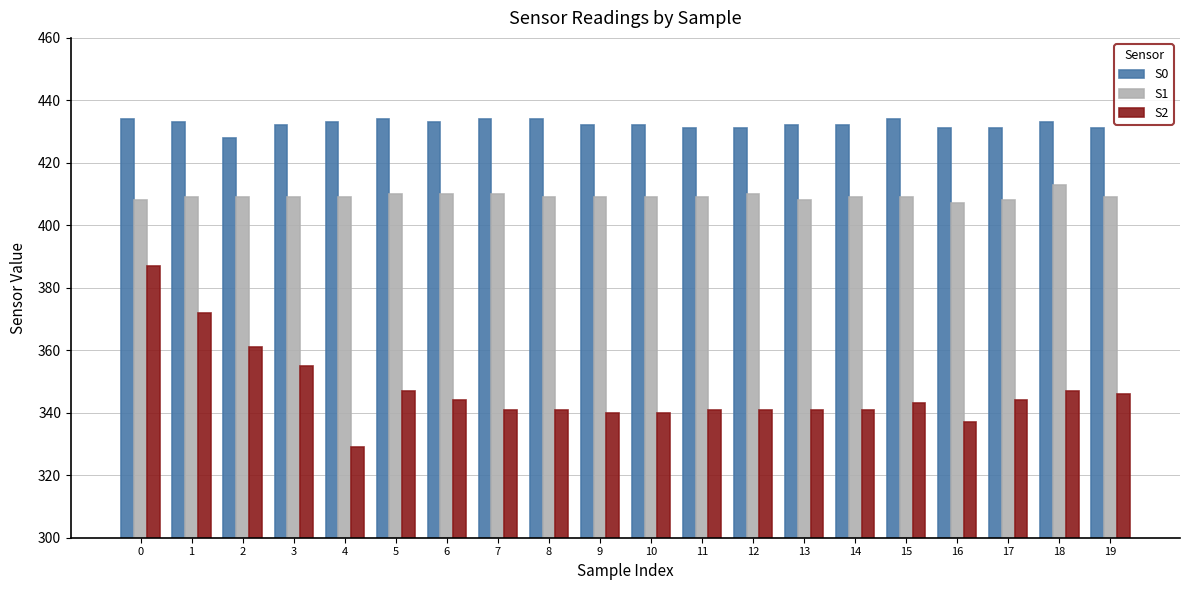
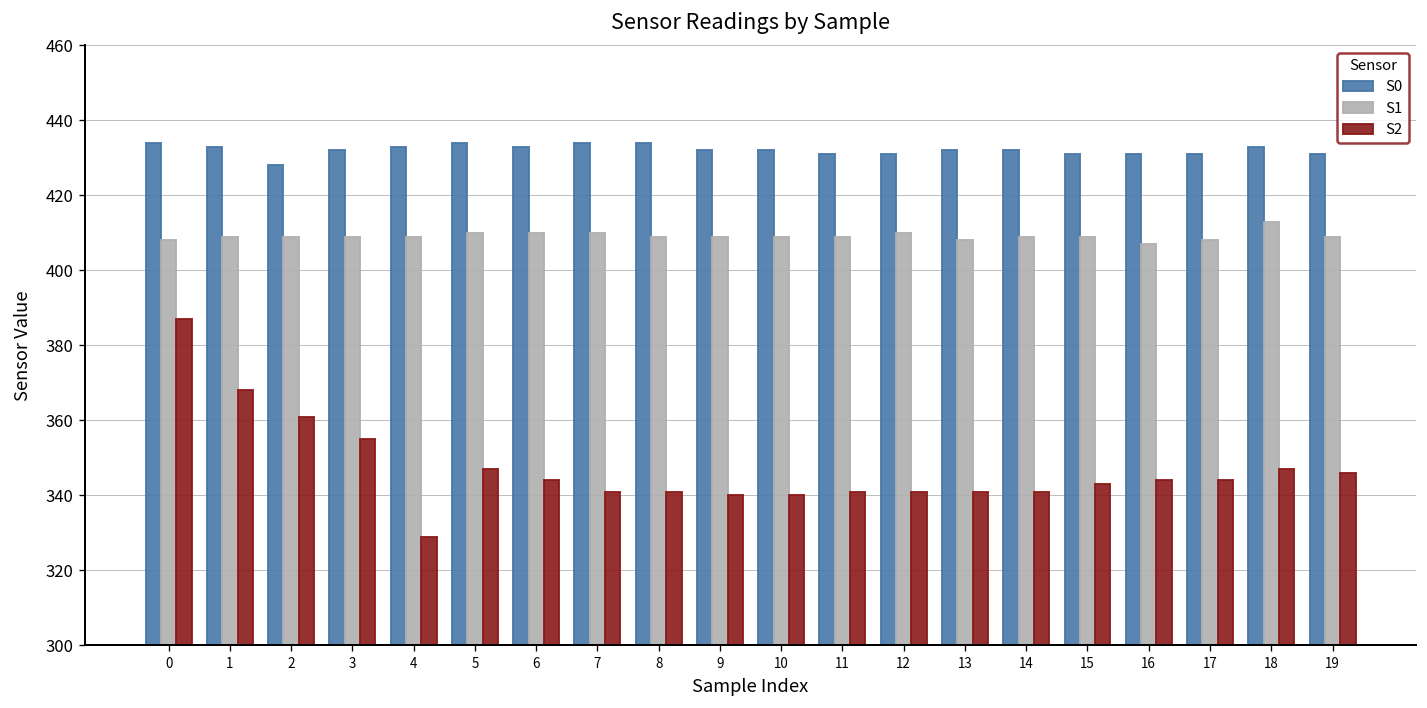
S2, 1: 372 -> 368
S0, 15: 434 -> 431
S2, 16: 337 -> 344
